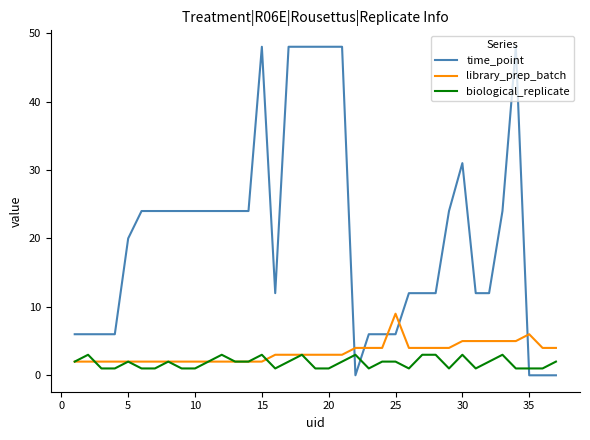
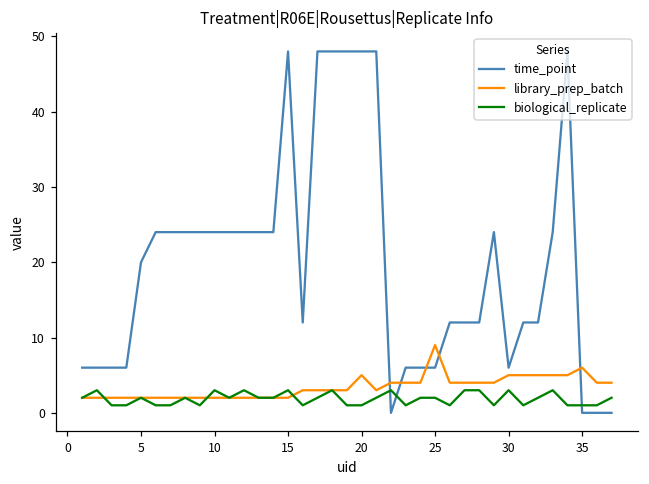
biological_replicate, 10: 1 -> 3
library_prep_batch, 20: 3 -> 5
time_point, 30: 31 -> 6
